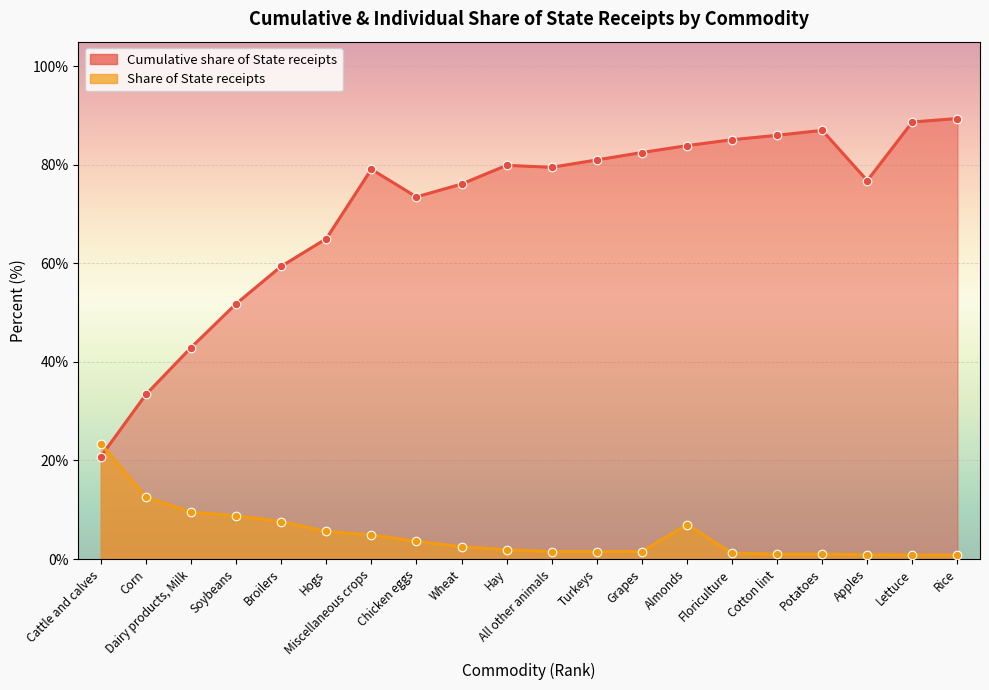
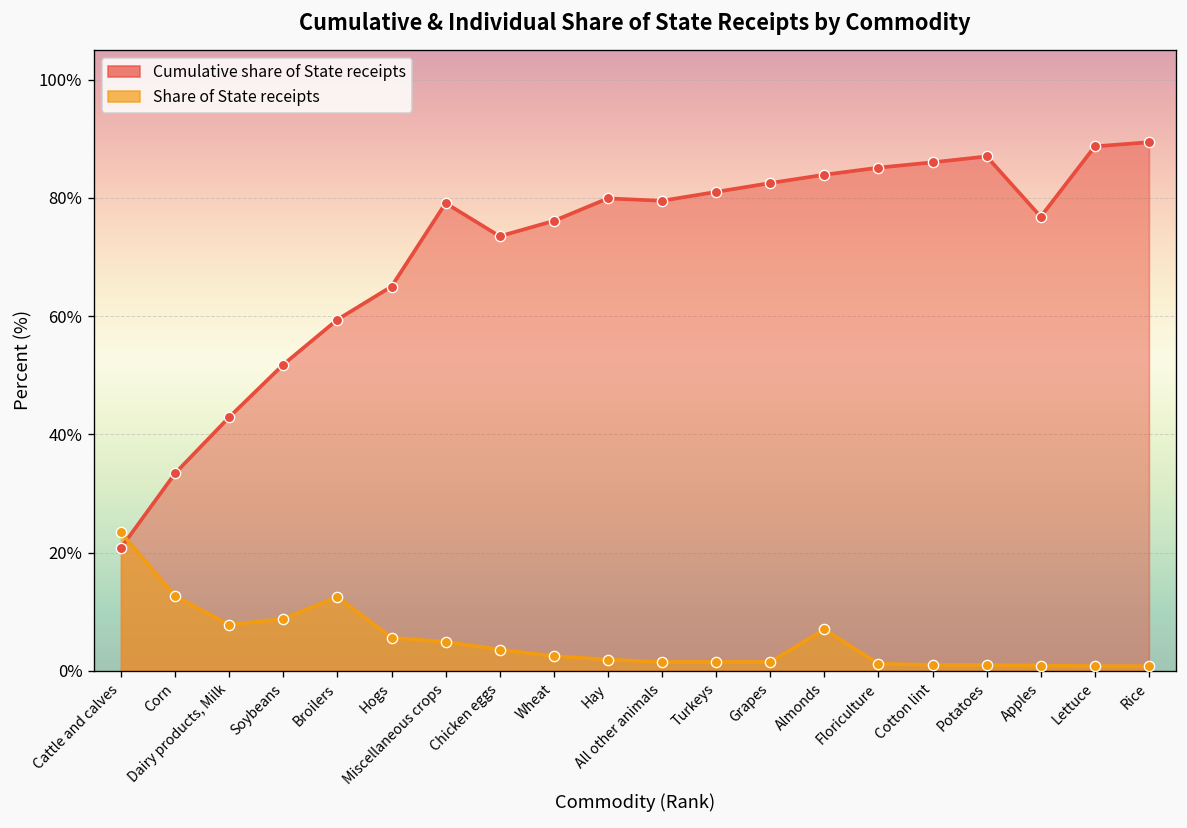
Share of State receipts, Dairy products, Milk: 10% -> 8%
Share of State receipts, Broilers: 8% -> 13%
